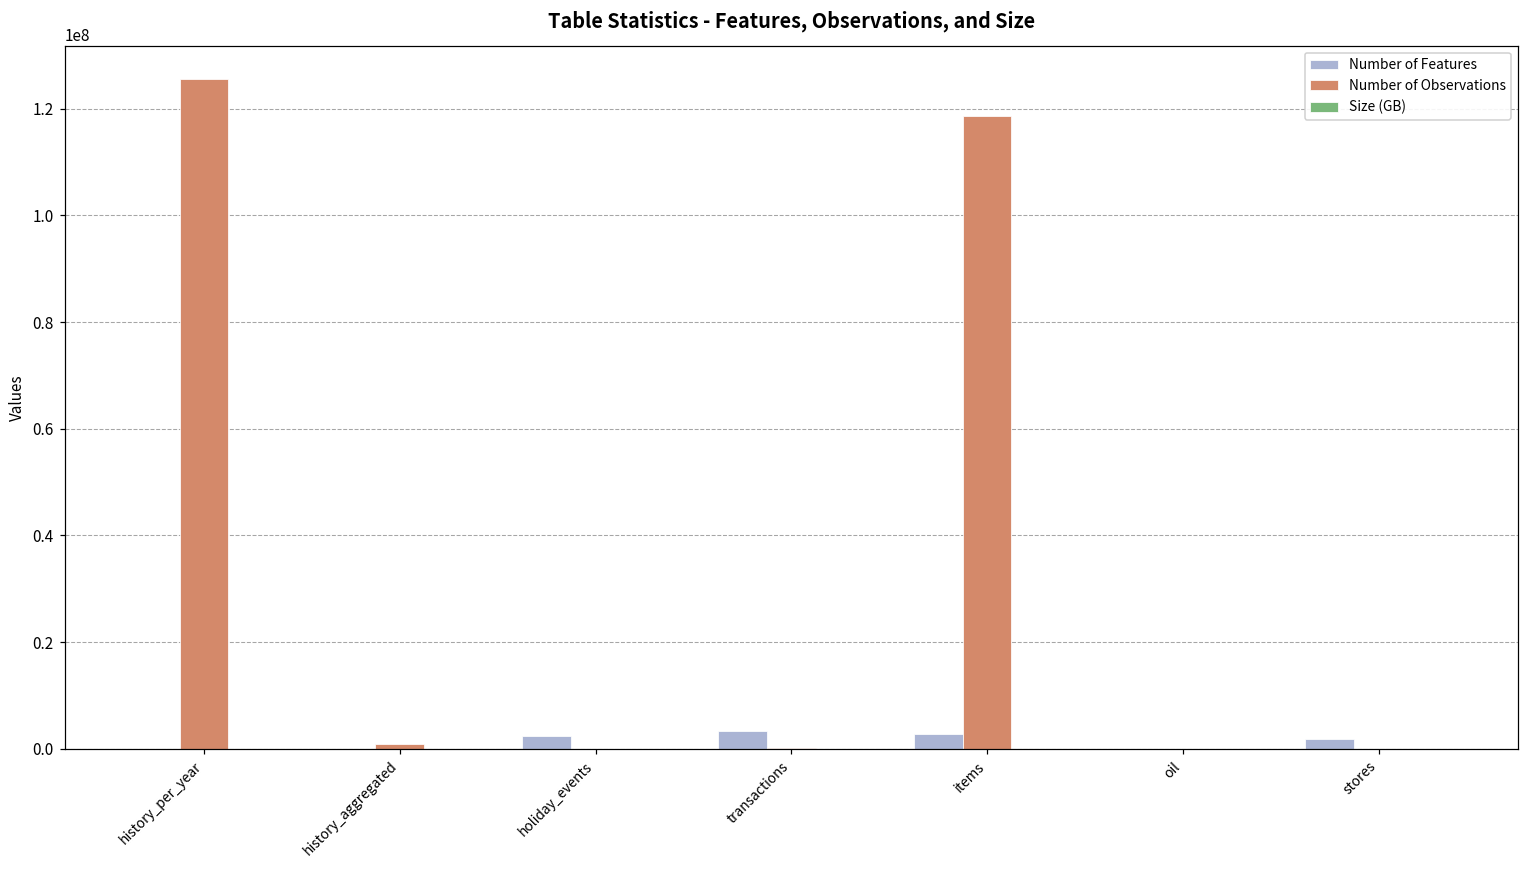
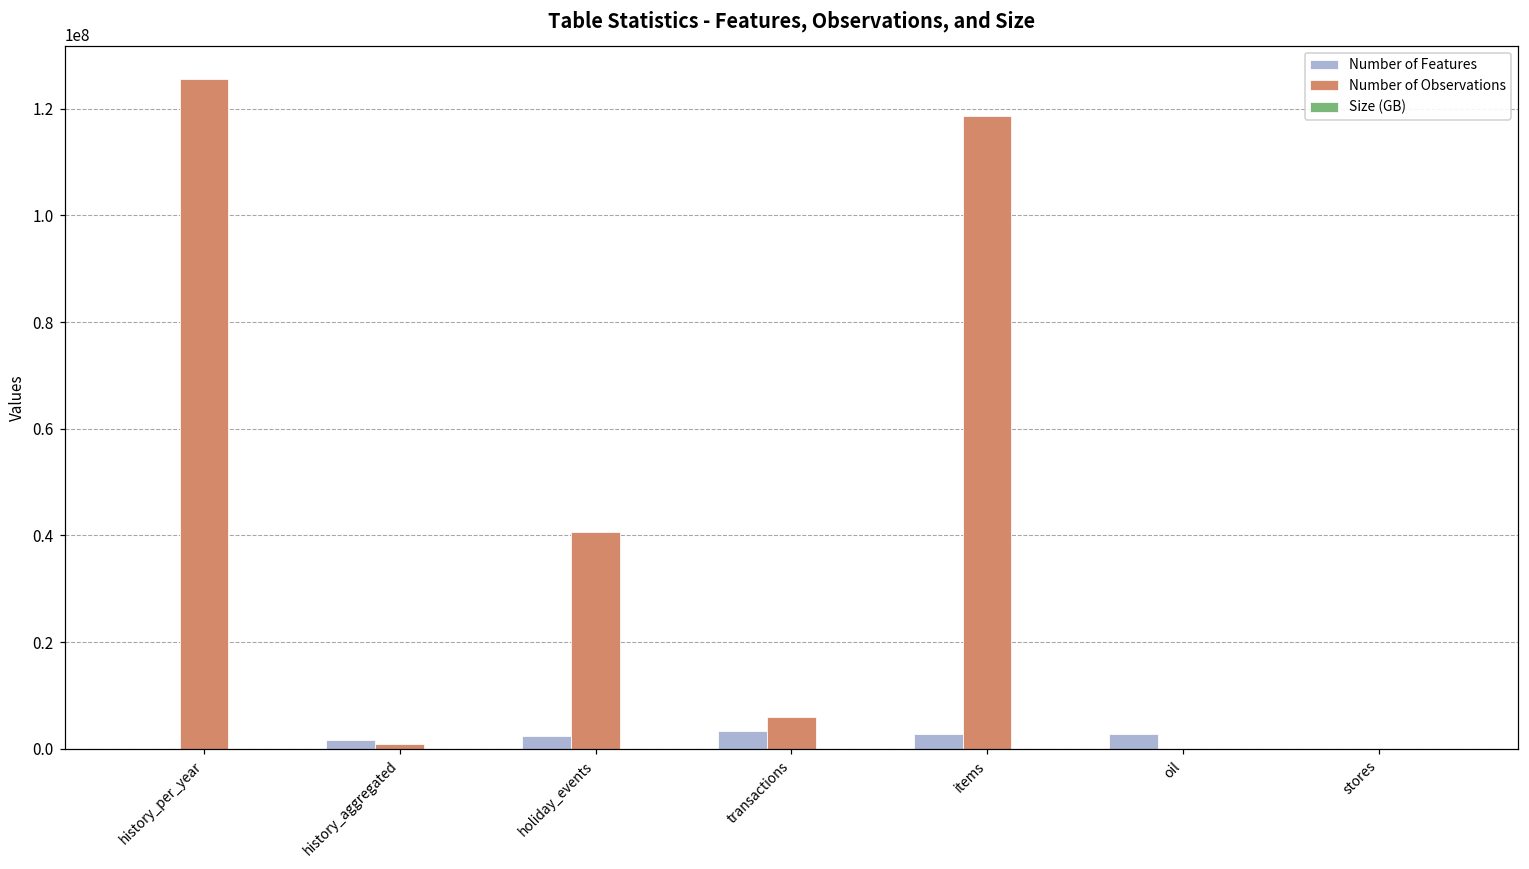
Number of Features, history_aggregated: 0 -> 2000000
Number of Observations, holiday_events: 0 -> 41000000
Number of Observations, transactions: 0 -> 6000000
Number of Features, oil: 0 -> 3000000
Number of Features, stores: 2000000 -> 0
